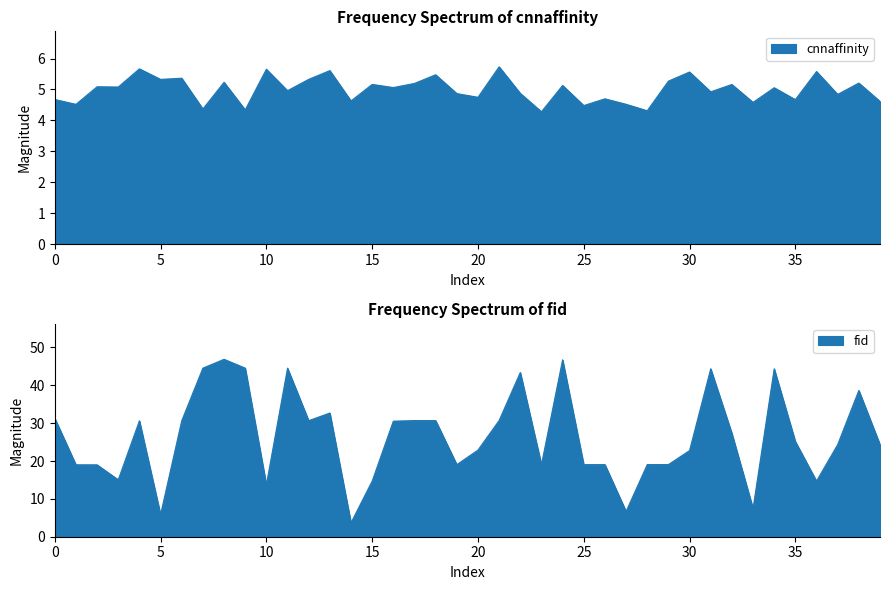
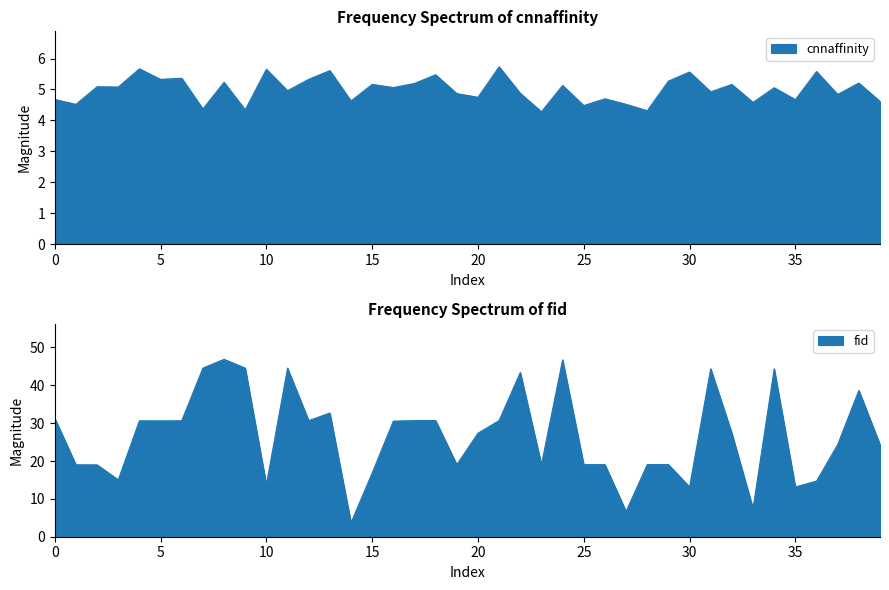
Frequency Spectrum of fid, 5: 6 -> 31
Frequency Spectrum of fid, 15: 15 -> 17
Frequency Spectrum of fid, 20: 23 -> 27
Frequency Spectrum of fid, 30: 23 -> 13
Frequency Spectrum of fid, 35: 25 -> 13
